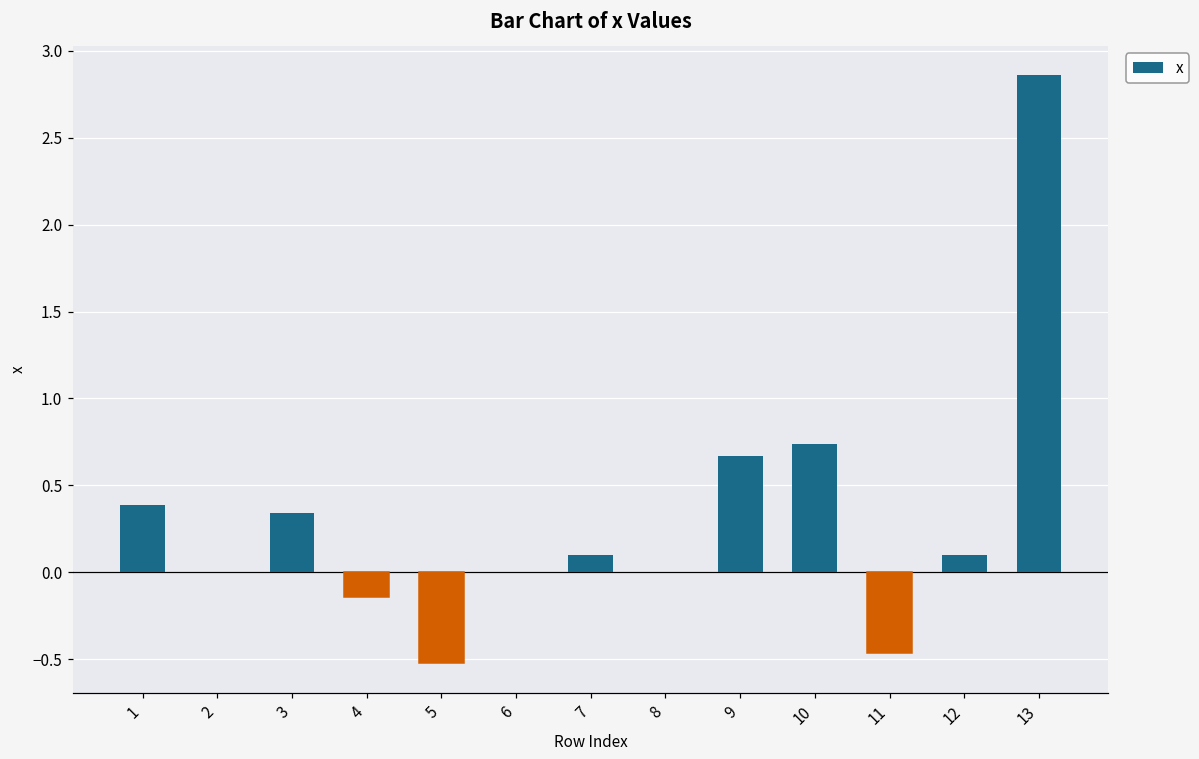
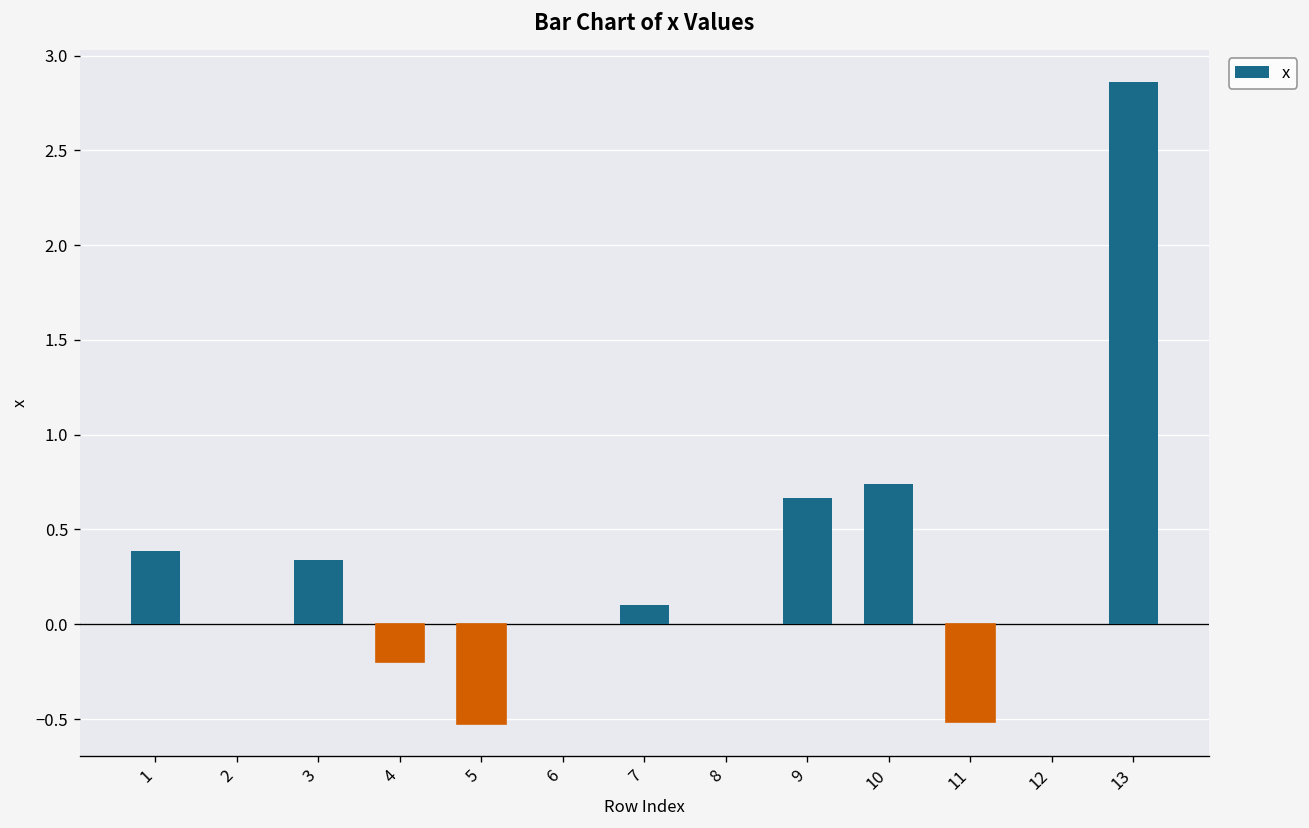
4: -0.14 -> -0.20
11: -0.47 -> -0.52
12: 0.1 -> 0.0
